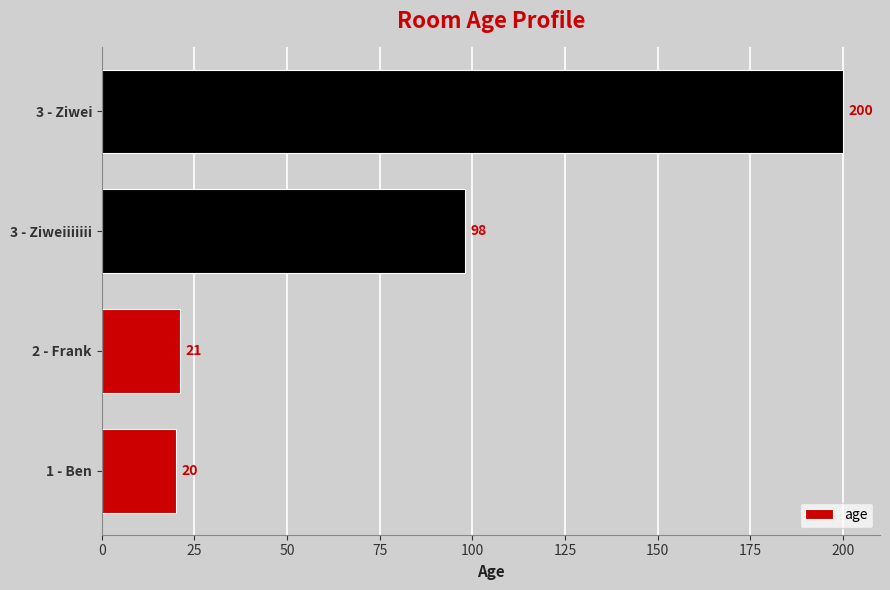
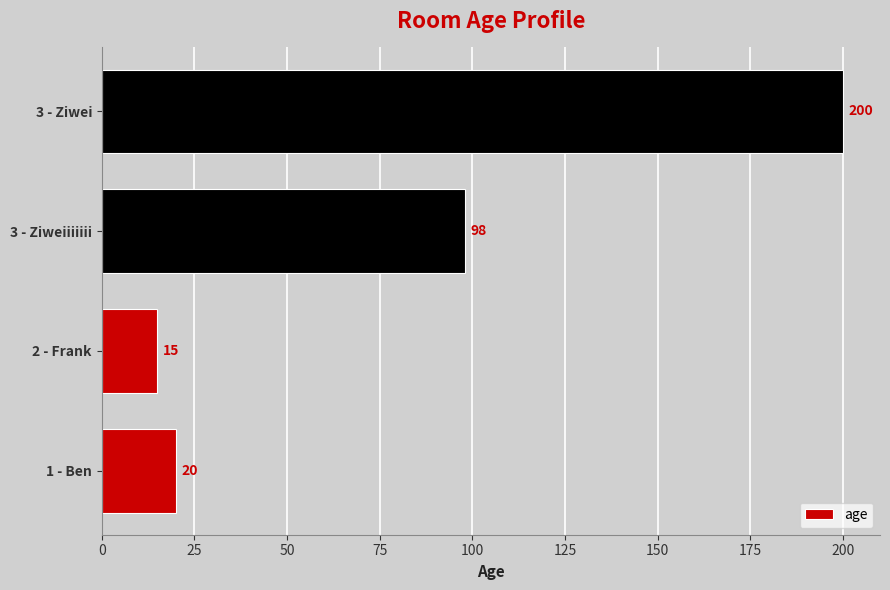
2 - Frank: 21 -> 15
